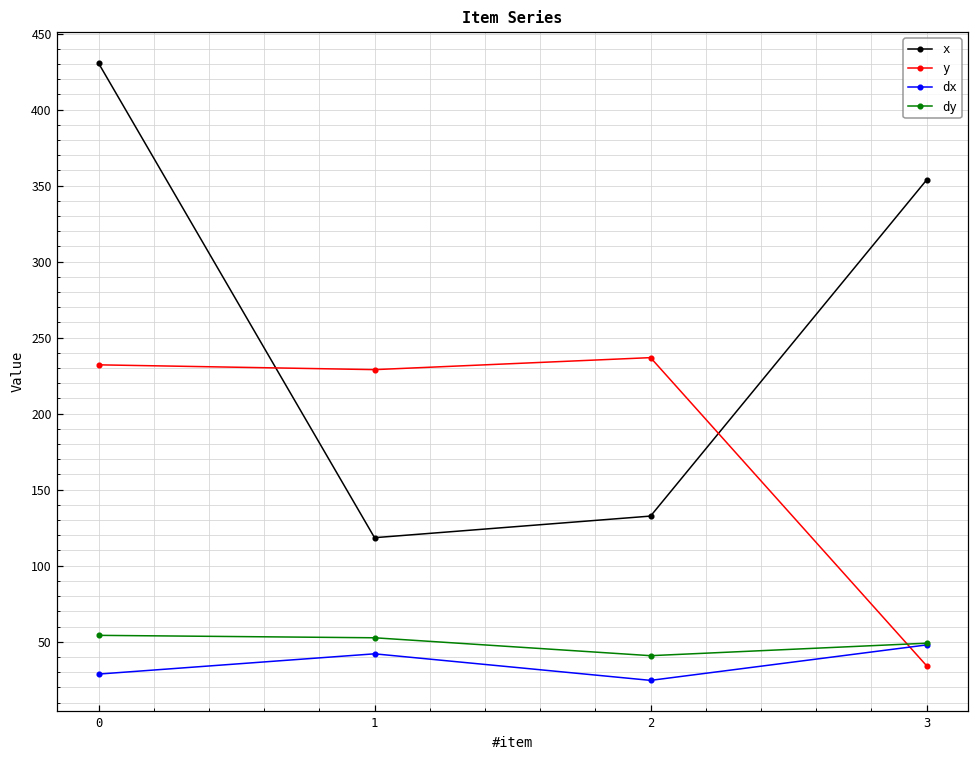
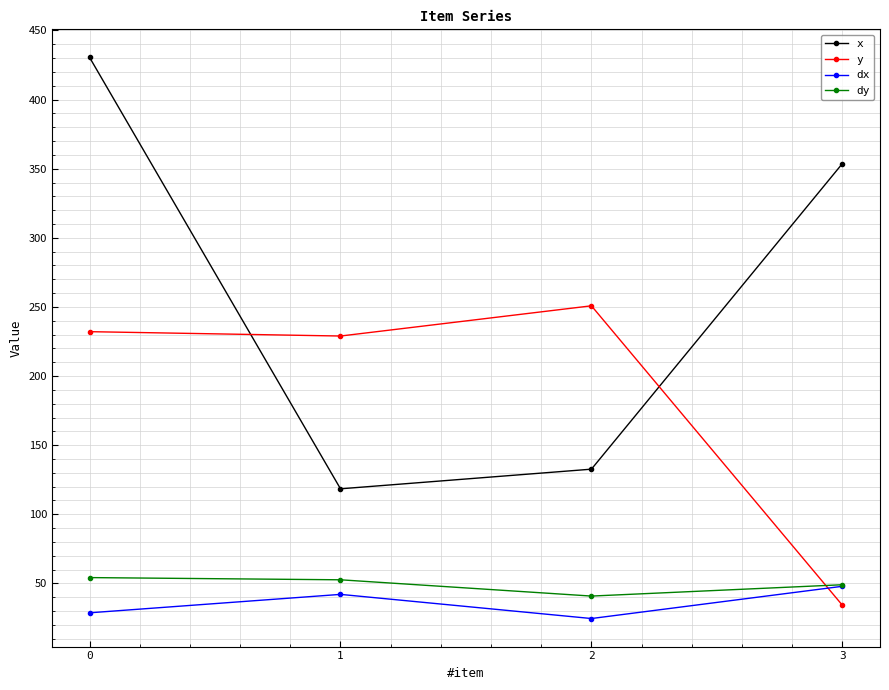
y, 2: 237 -> 251
